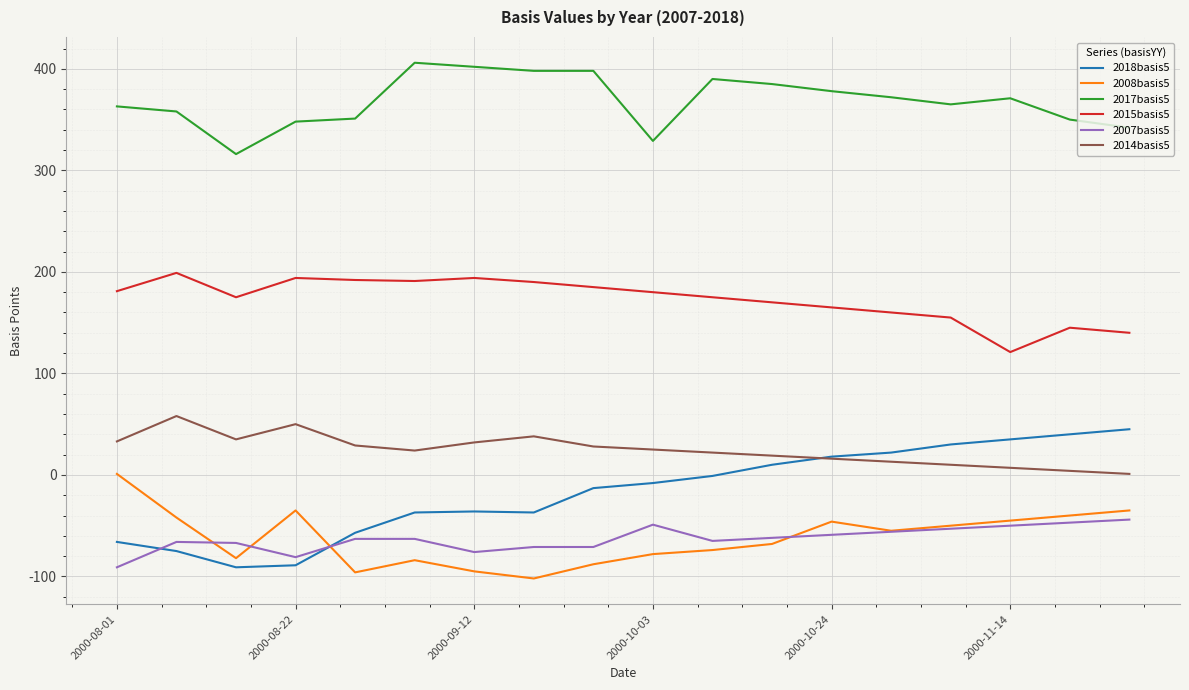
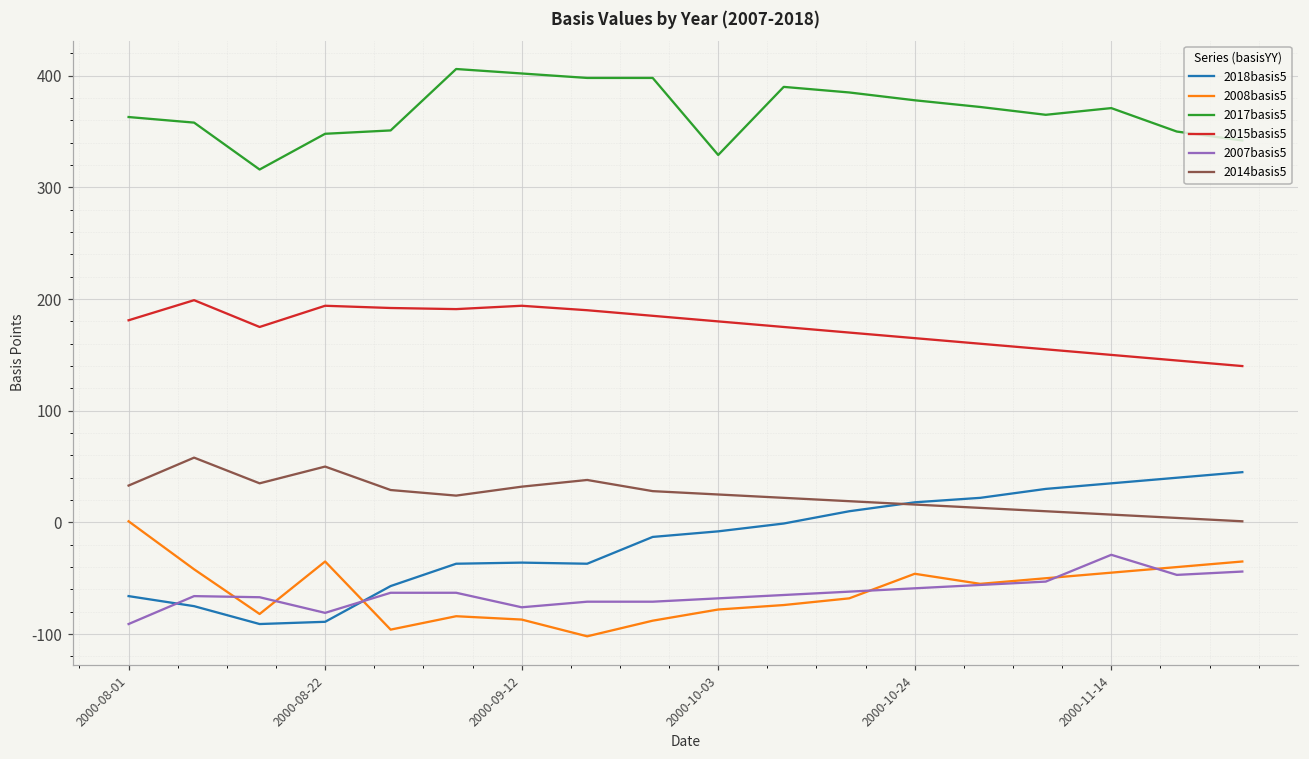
2008basis5, 2000-09-12: -95 -> -87
2007basis5, 2000-10-03: -49 -> -68
2015basis5, 2000-11-14: 121 -> 150
2007basis5, 2000-11-14: -50 -> -29
